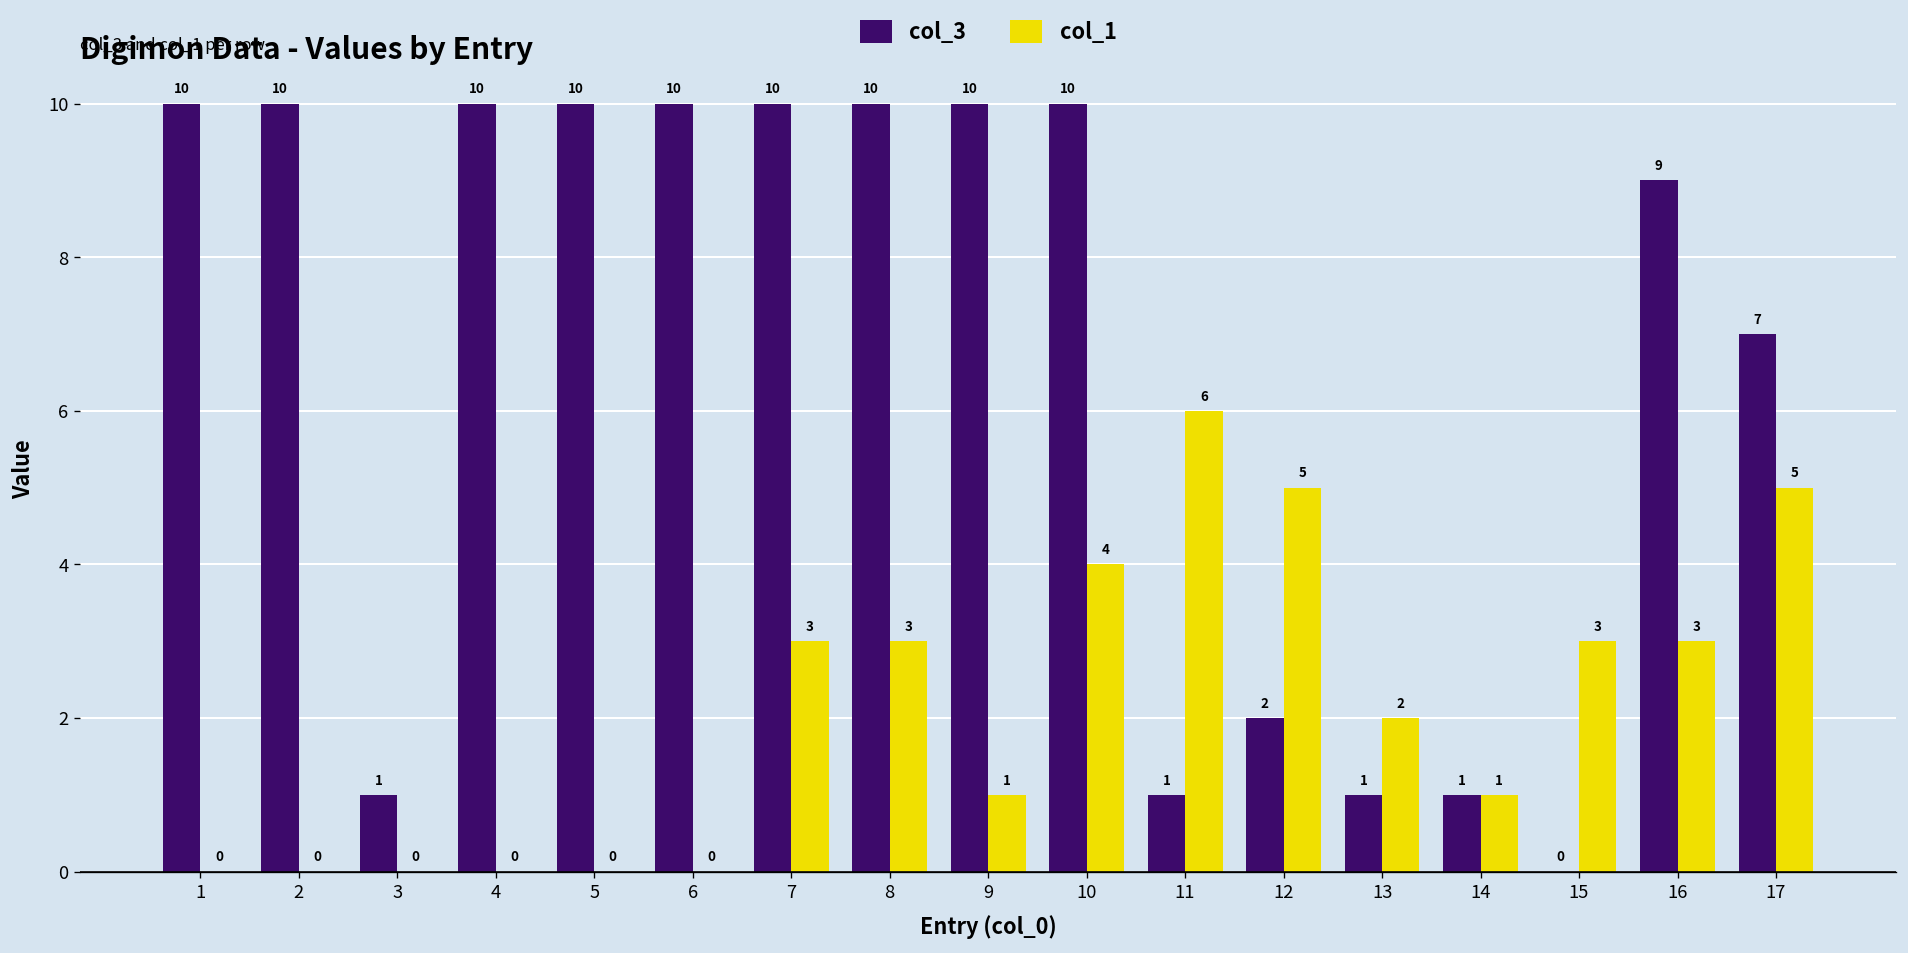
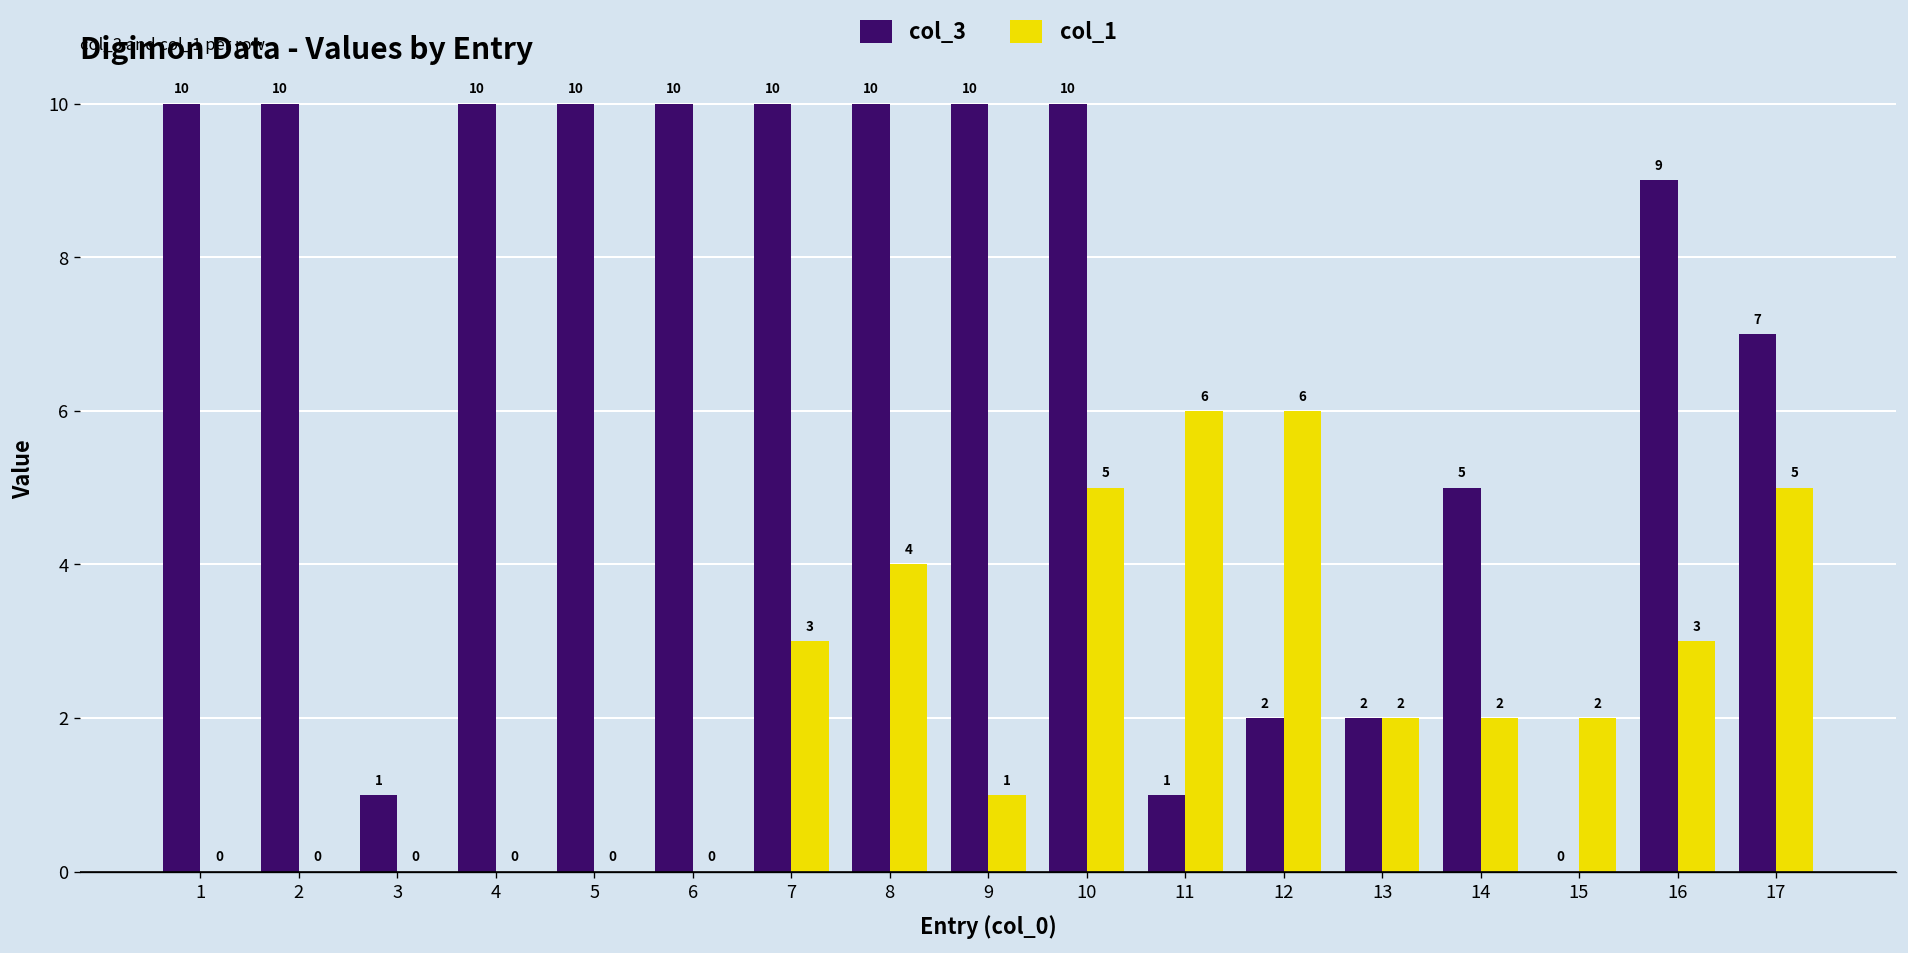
col_1, 8: 3 -> 4
col_1, 10: 4 -> 5
col_1, 12: 5 -> 6
col_3, 13: 1 -> 2
col_3, 14: 1 -> 5
col_1, 14: 1 -> 2
col_1, 15: 3 -> 2
